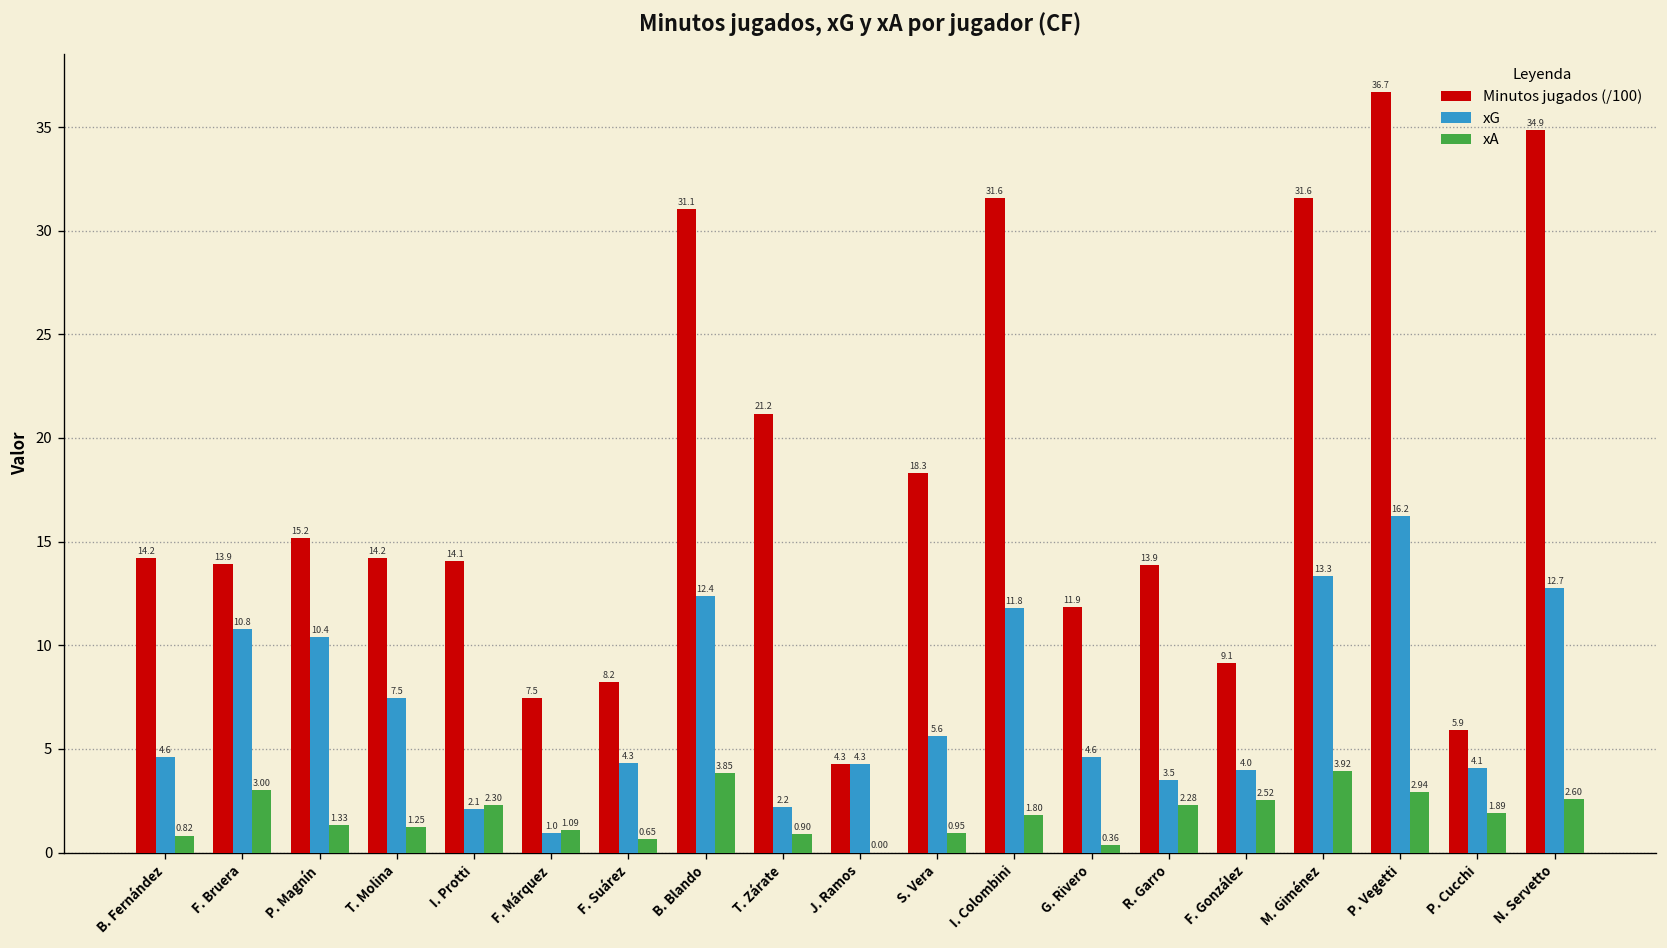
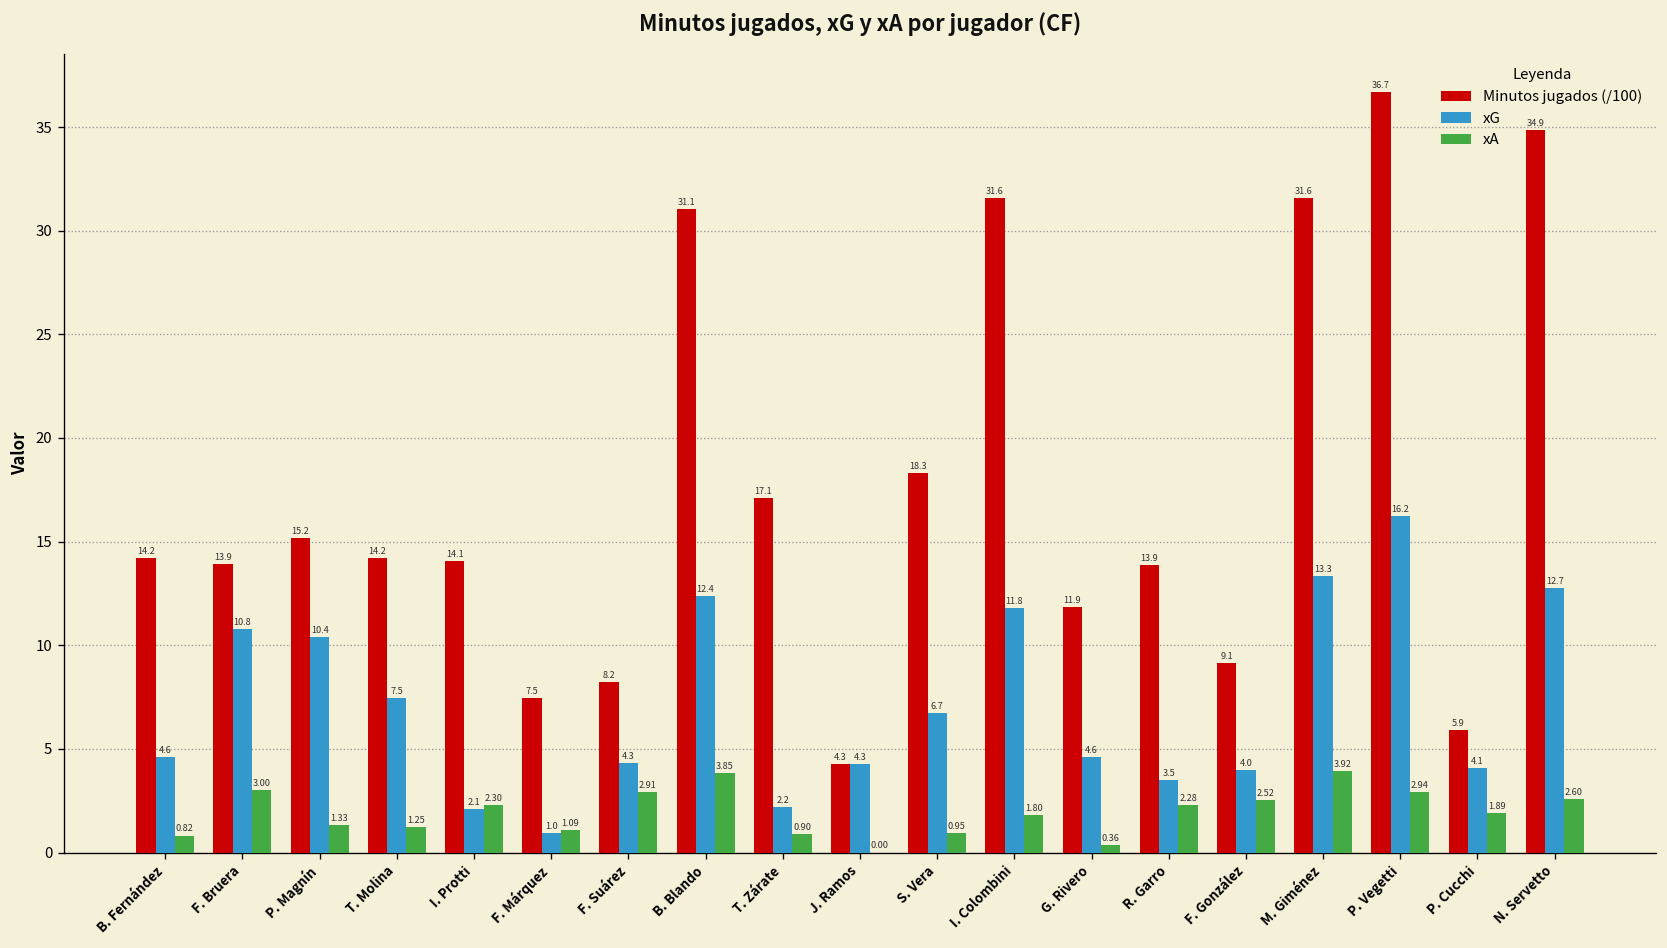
xA, F. Suárez: 0.65 -> 2.91
Minutos jugados (/100), T. Zárate: 21.2 -> 17.1
xG, S. Vera: 5.6 -> 6.7
